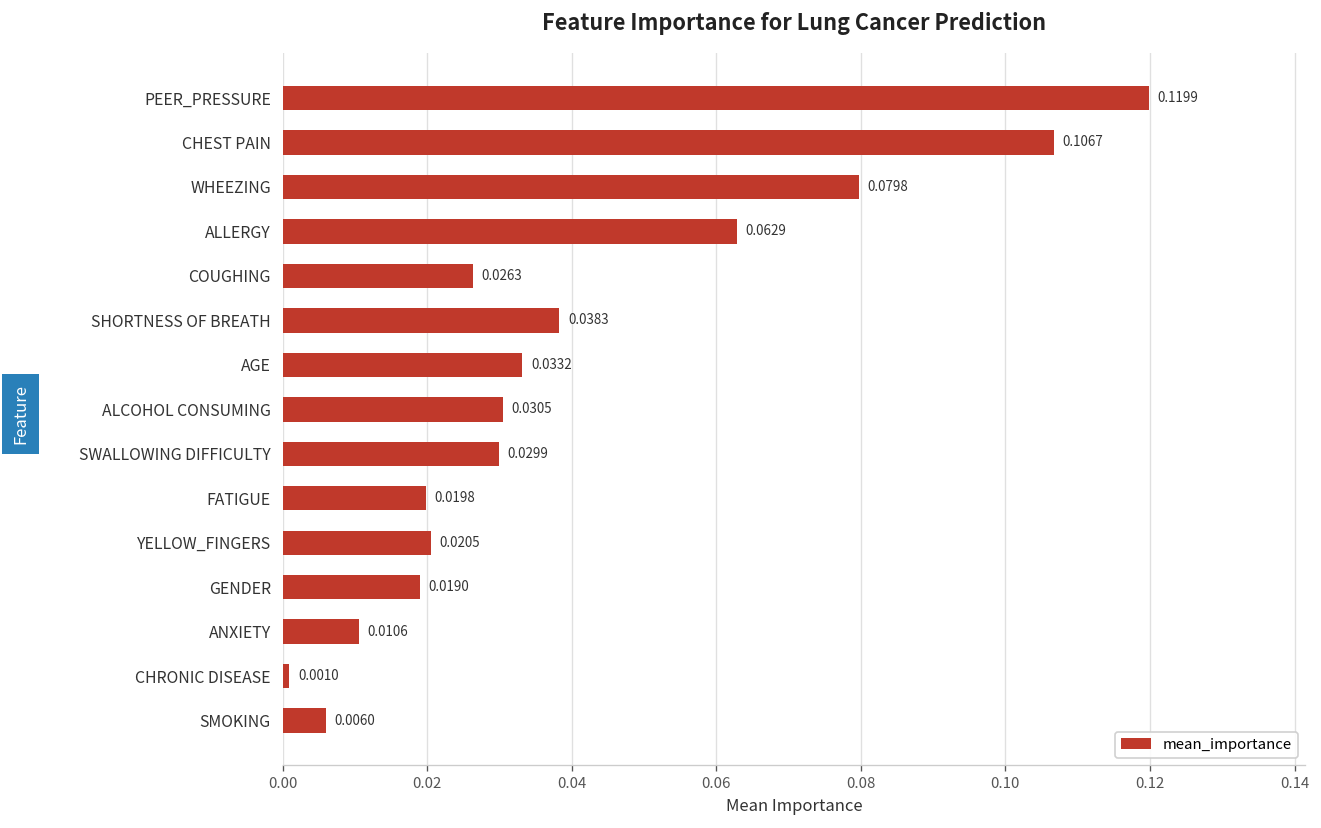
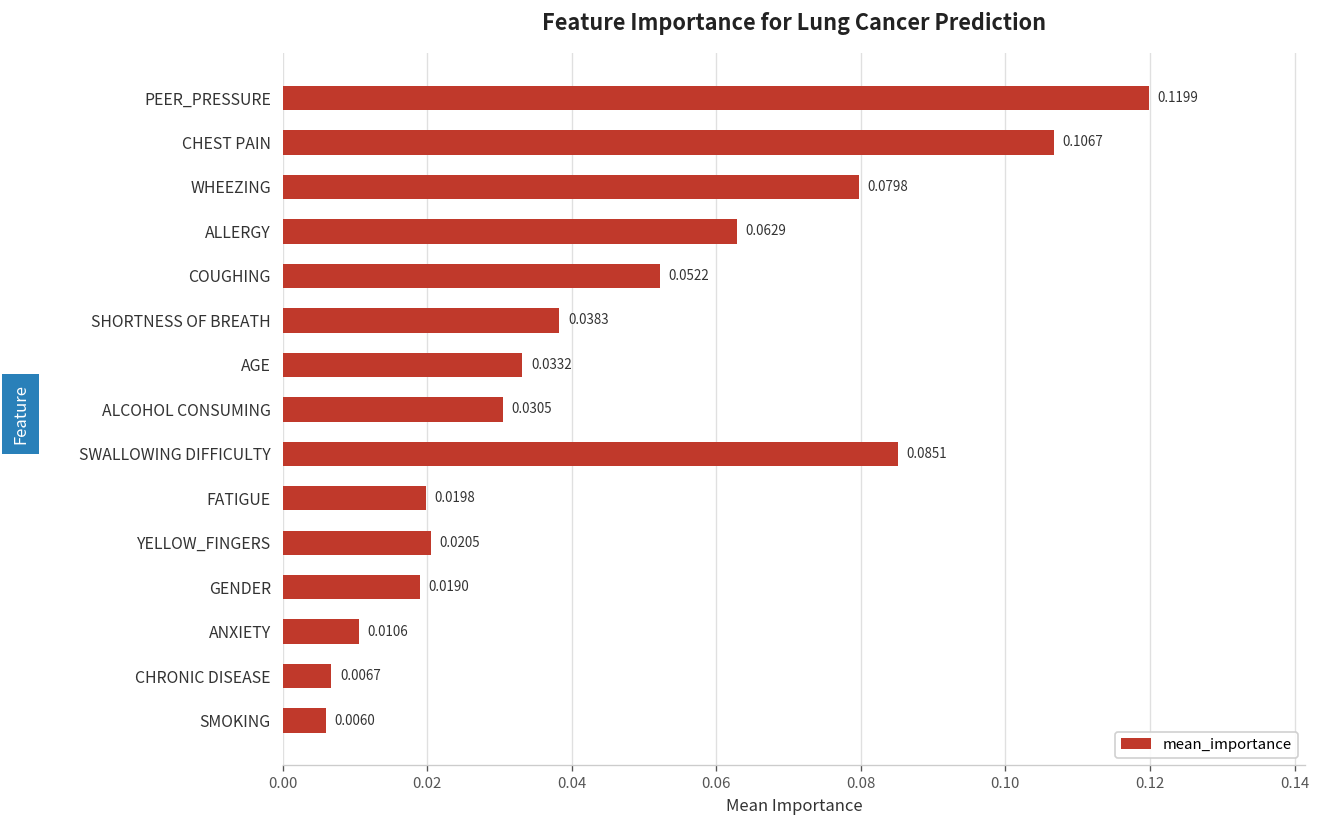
COUGHING: 0.0263 -> 0.0522
SWALLOWING DIFFICULTY: 0.0299 -> 0.0851
CHRONIC DISEASE: 0.0010 -> 0.0067
